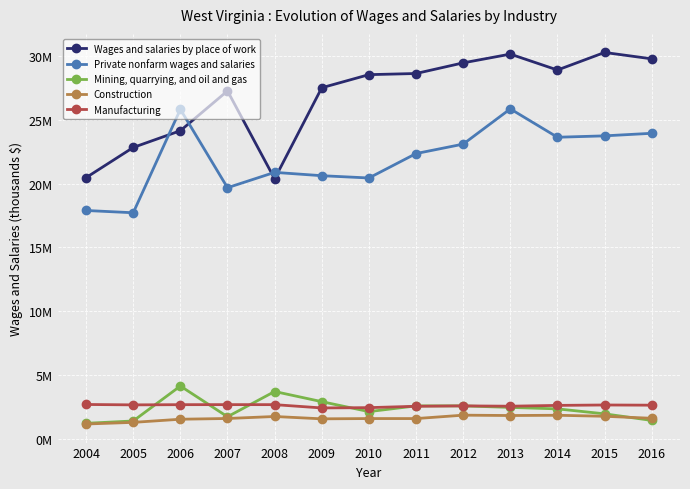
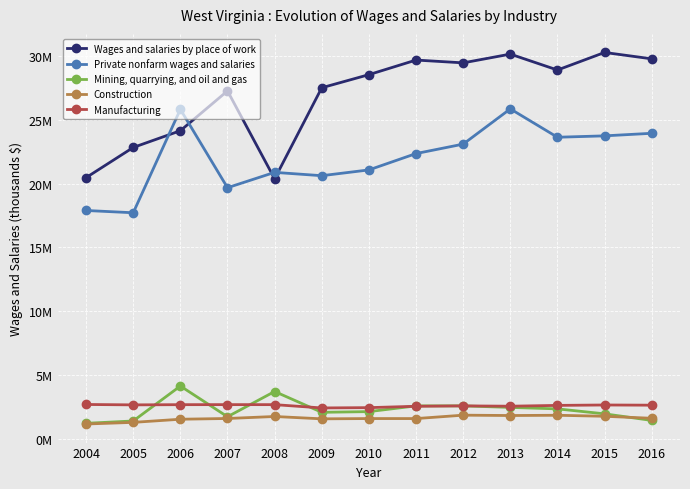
Mining, quarrying, and oil and gas, 2009: 2900000 -> 2100000
Private nonfarm wages and salaries, 2010: 20400000 -> 21100000
Wages and salaries by place of work, 2011: 28600000 -> 29700000
